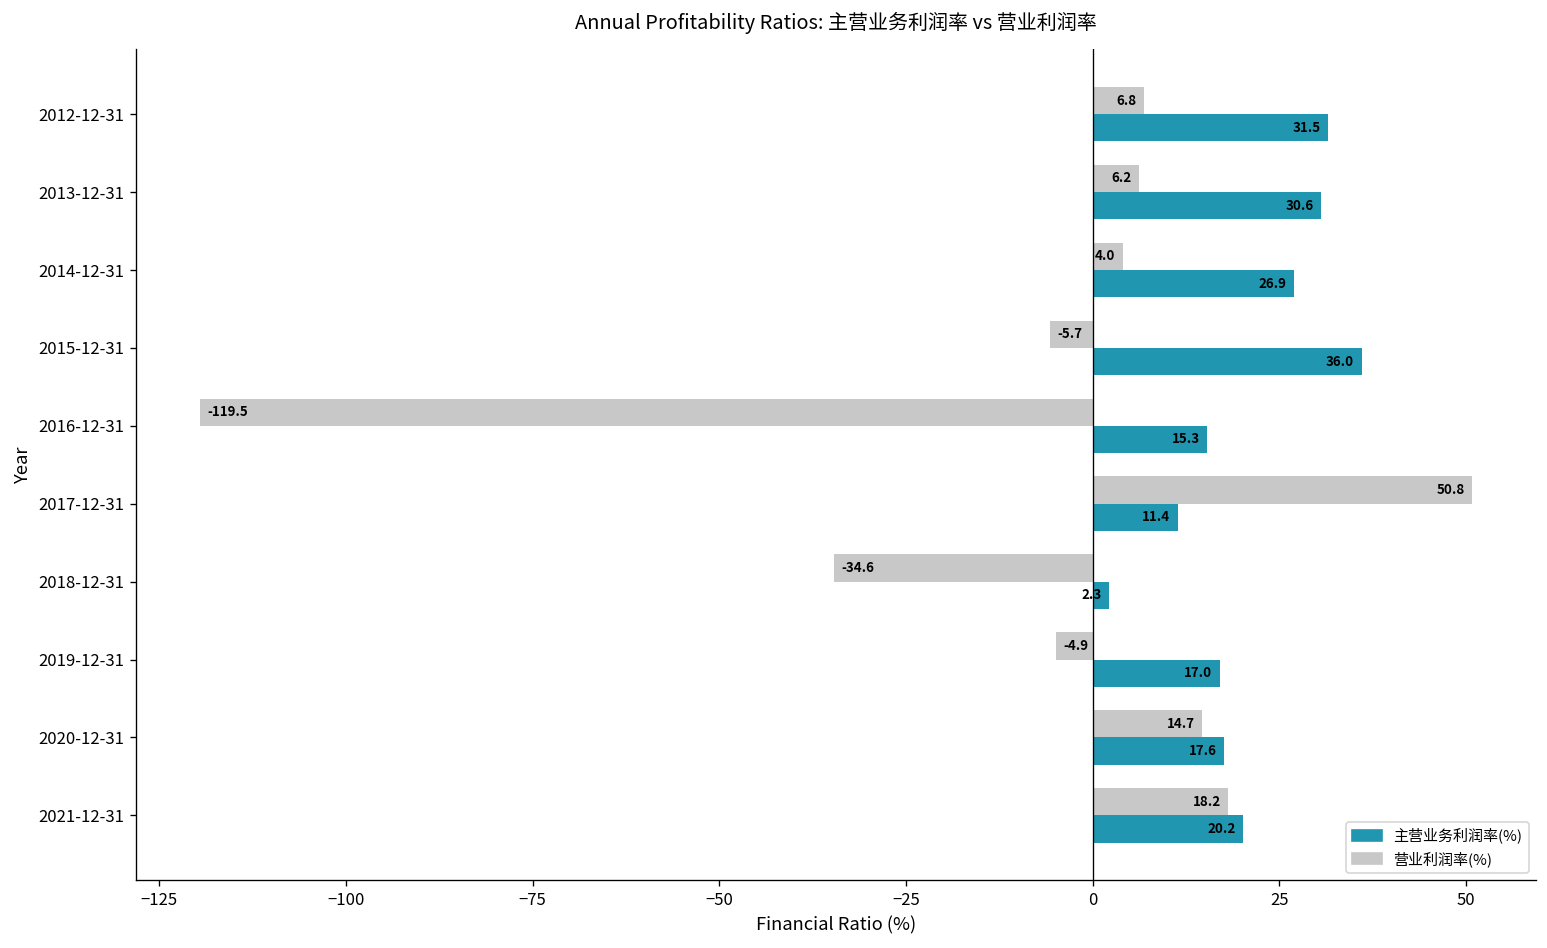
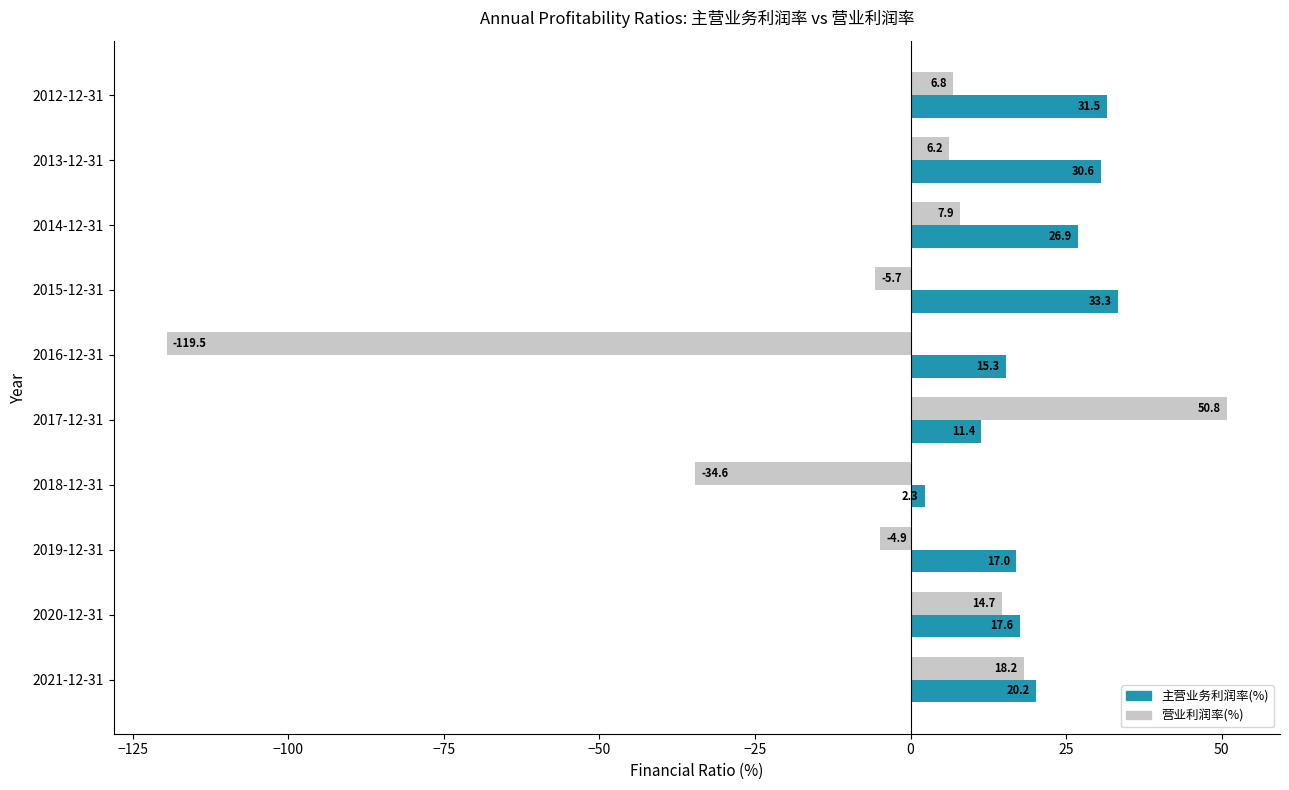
营业利润率(%), 2014-12-31: 4.0 -> 7.9
主营业务利润率(%), 2015-12-31: 36.0 -> 33.3
